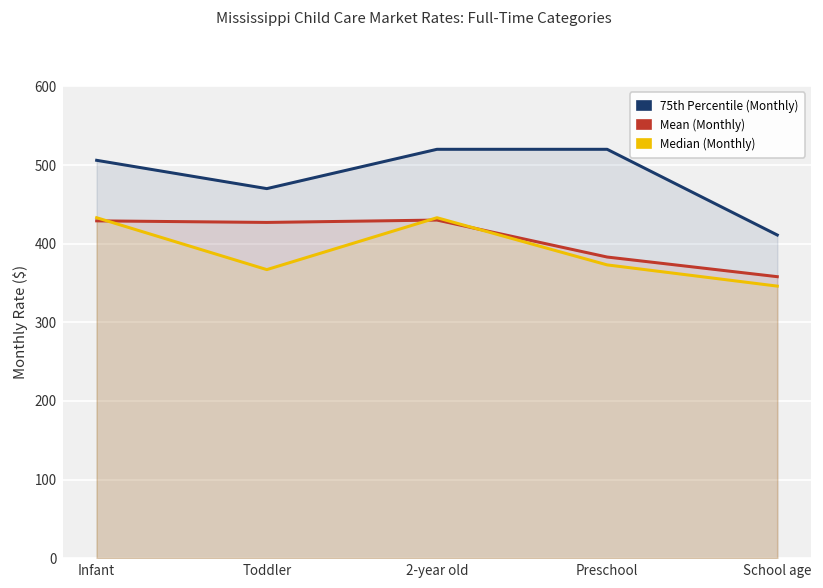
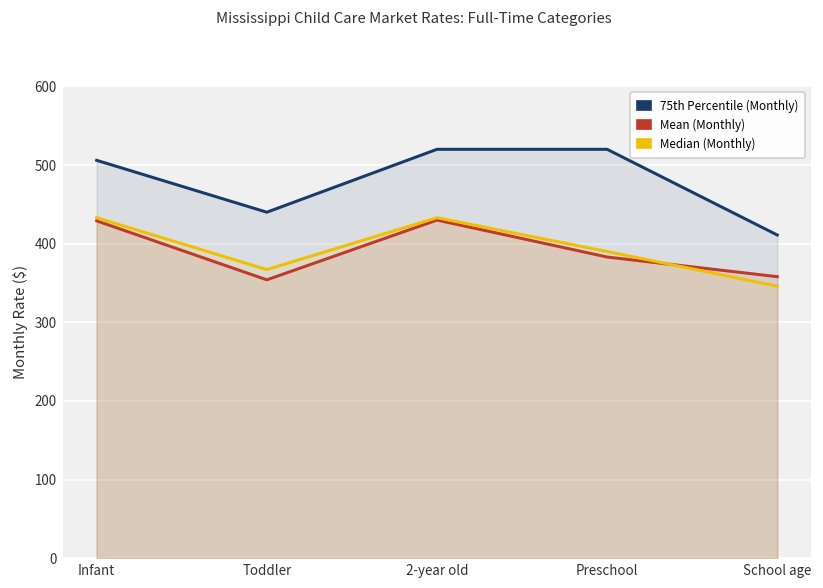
75th Percentile (Monthly), Toddler: 470 -> 440
Mean (Monthly), Toddler: 430 -> 350
Median (Monthly), Preschool: 370 -> 390
